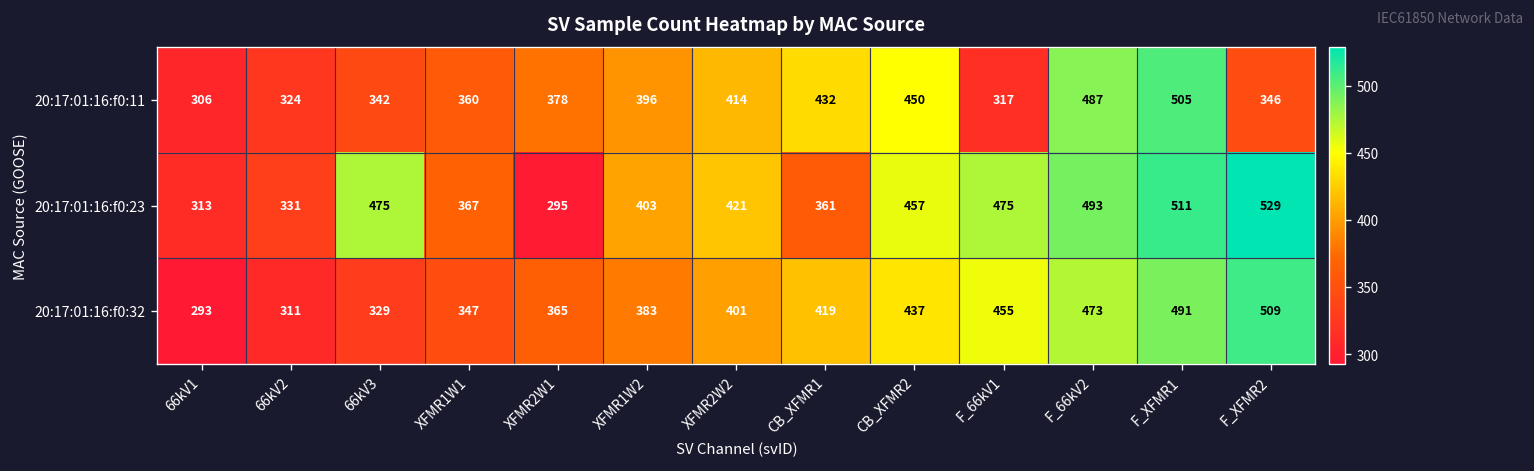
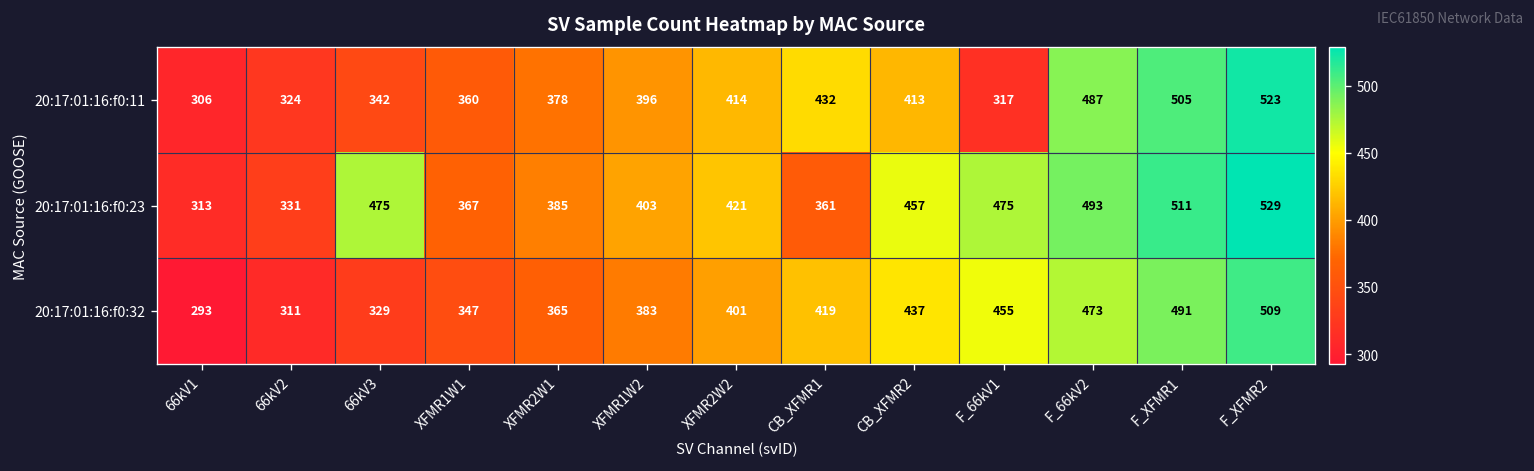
20:17:01:16:f0:11, CB_XFMR2: 450 -> 413
20:17:01:16:f0:11, F_XFMR2: 346 -> 523
20:17:01:16:f0:23, XFMR2W1: 295 -> 385
